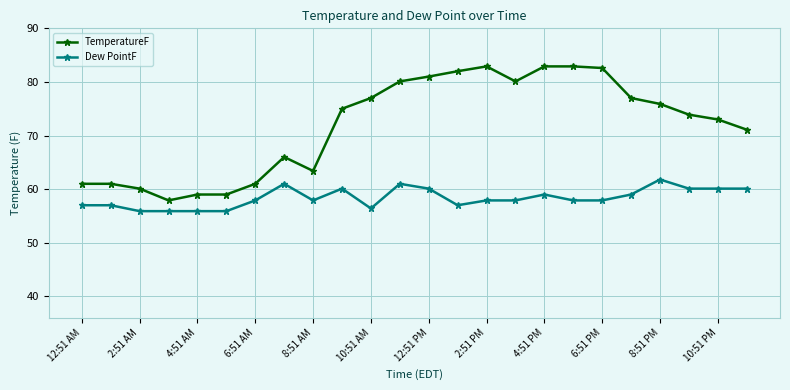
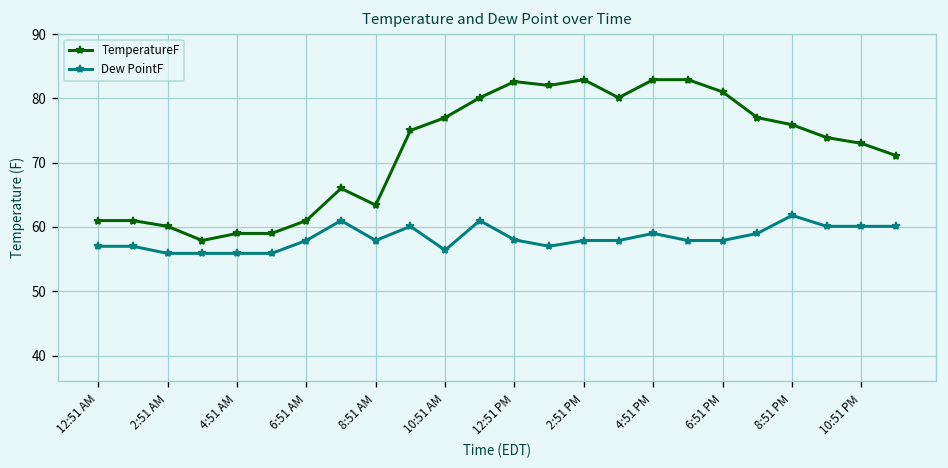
TemperatureF, 12:51 PM: 81 -> 83
Dew PointF, 12:51 PM: 60 -> 58
TemperatureF, 6:51 PM: 83 -> 81
